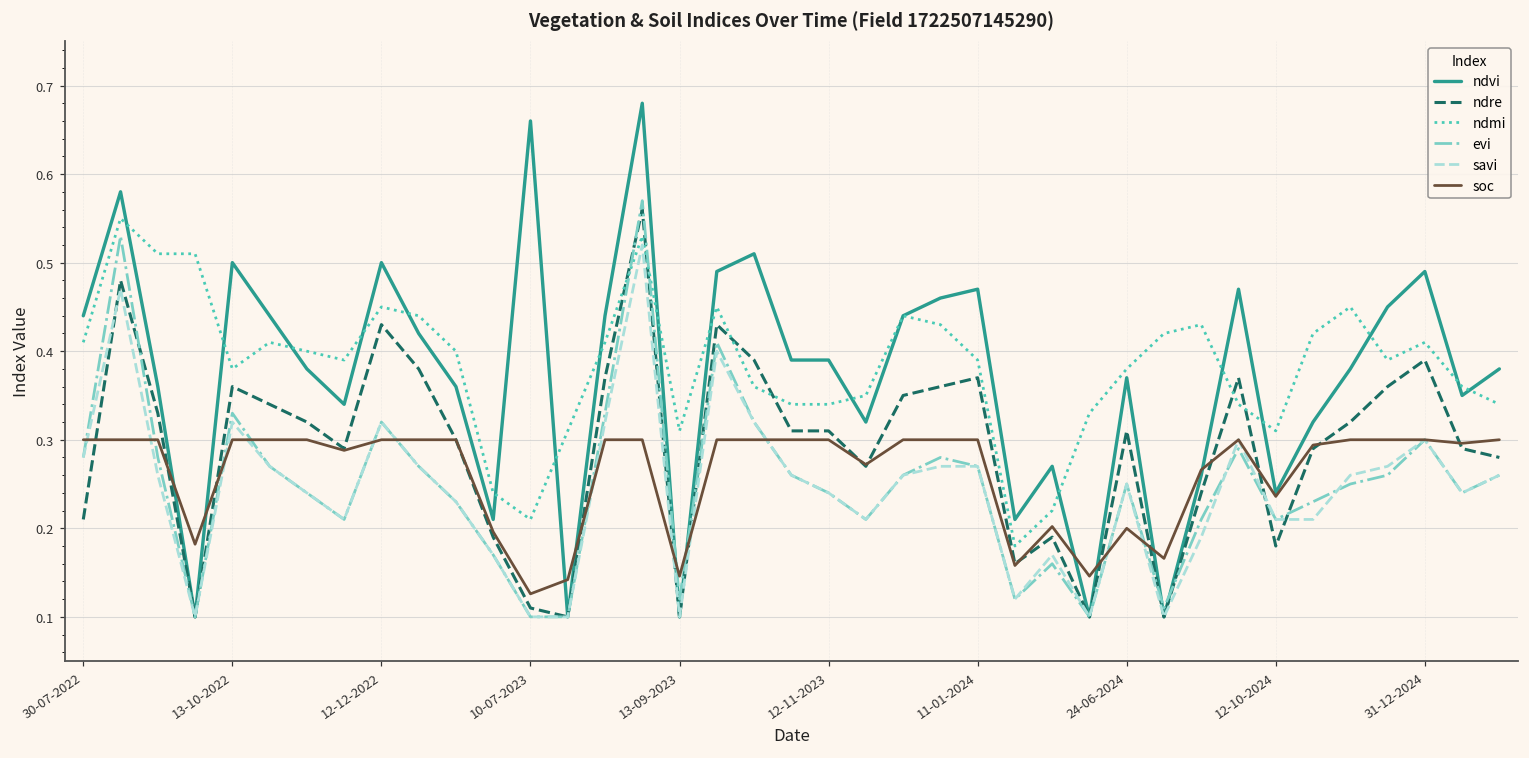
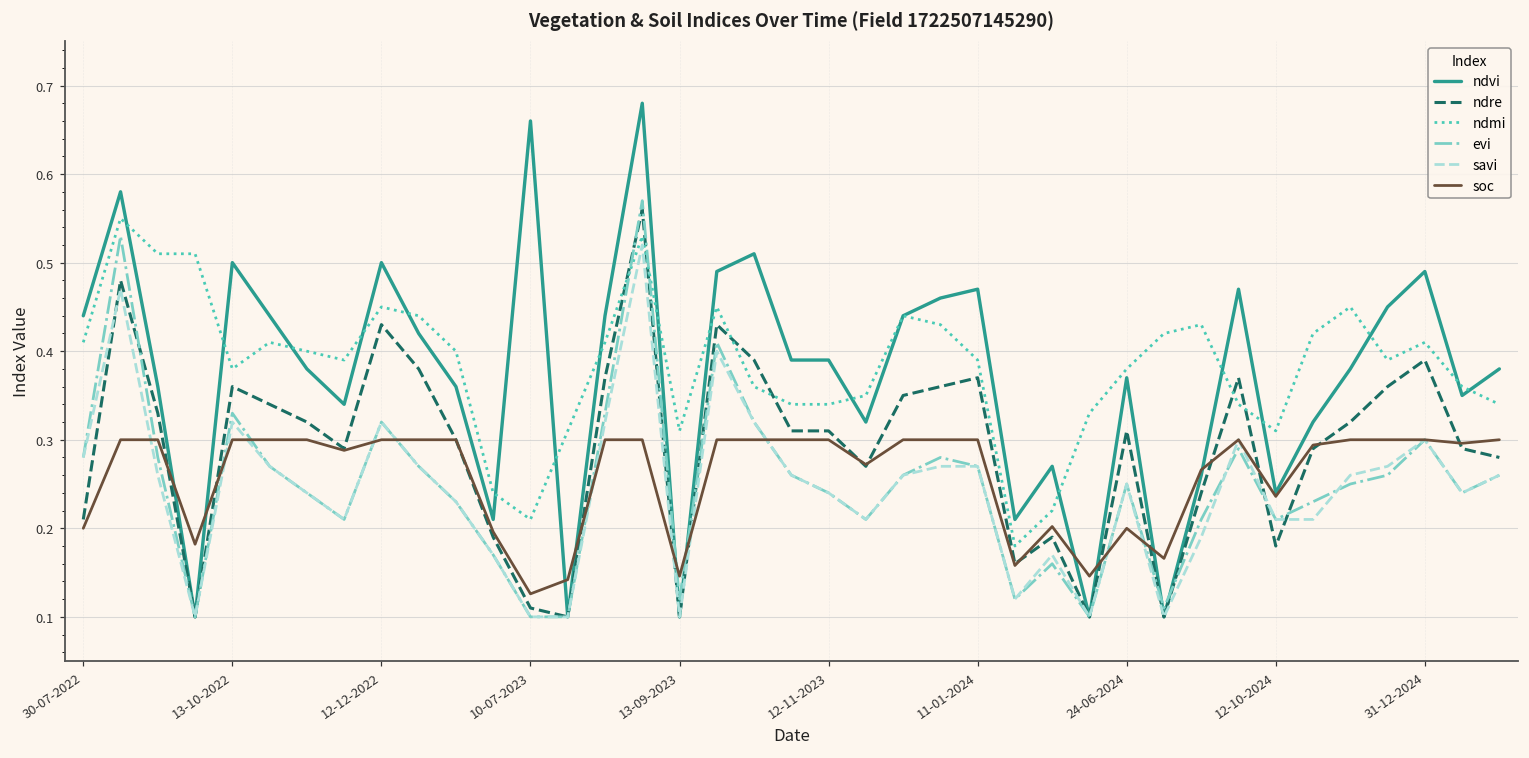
soc, 30-07-2022: 0.3 -> 0.2
